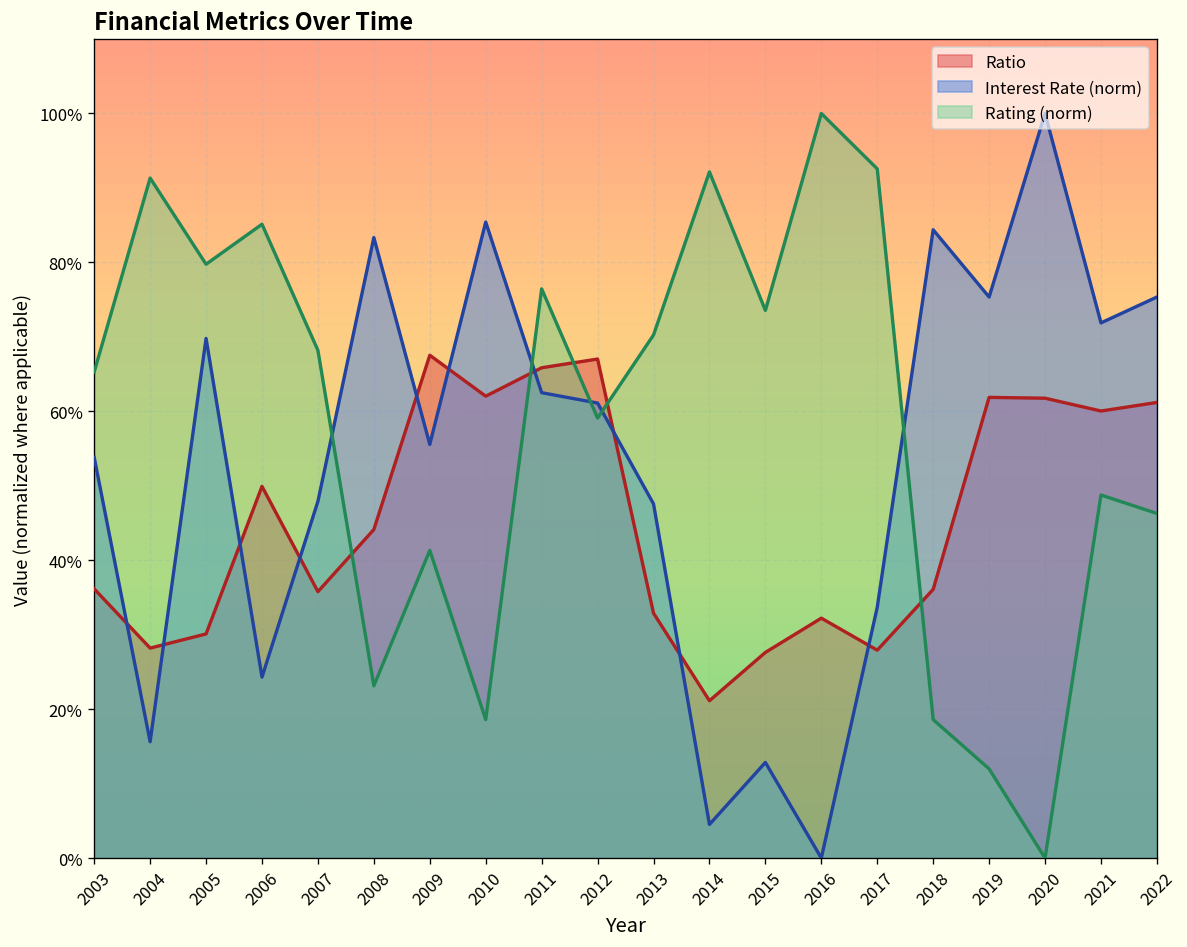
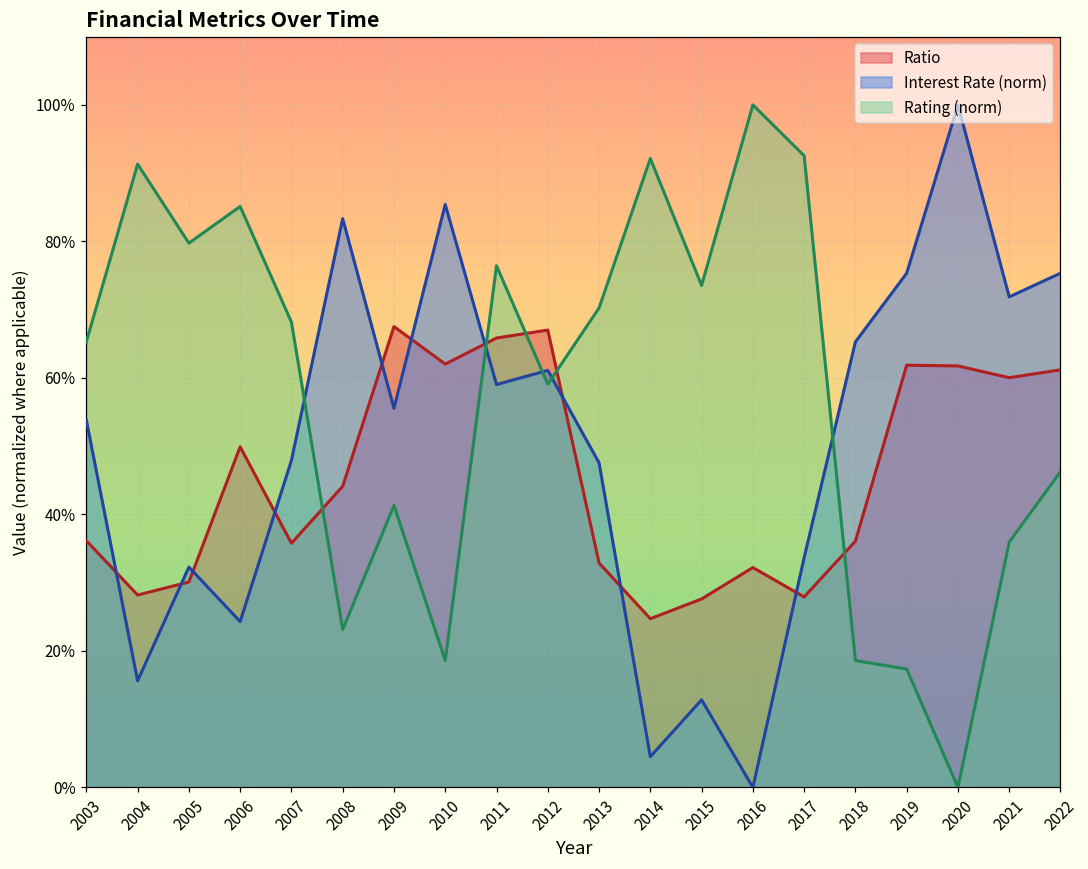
Interest Rate (norm), 2005: 70% -> 32%
Interest Rate (norm), 2011: 63% -> 59%
Ratio, 2014: 21% -> 25%
Interest Rate (norm), 2018: 84% -> 65%
Rating (norm), 2019: 12% -> 17%
Rating (norm), 2021: 49% -> 36%
